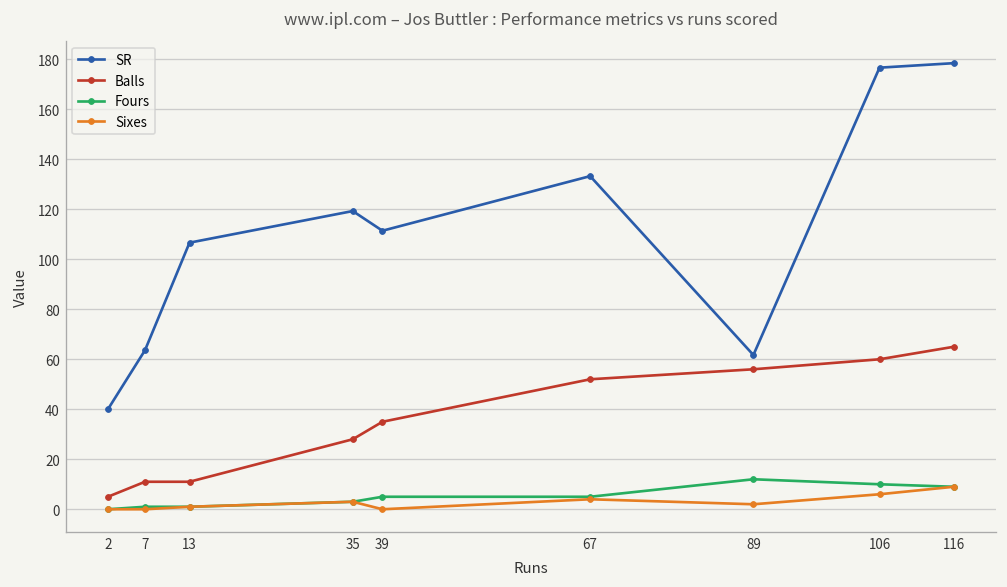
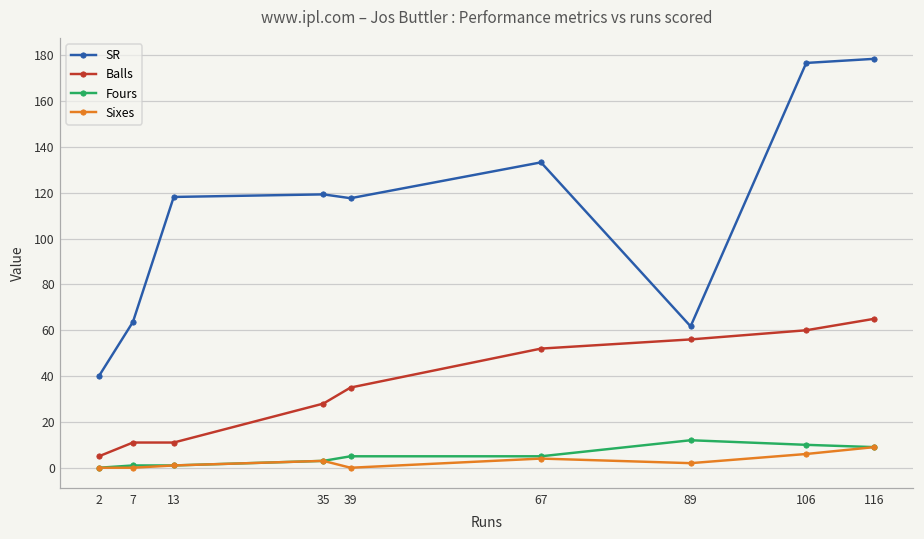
SR, 13: 107 -> 118
SR, 39: 111 -> 118
